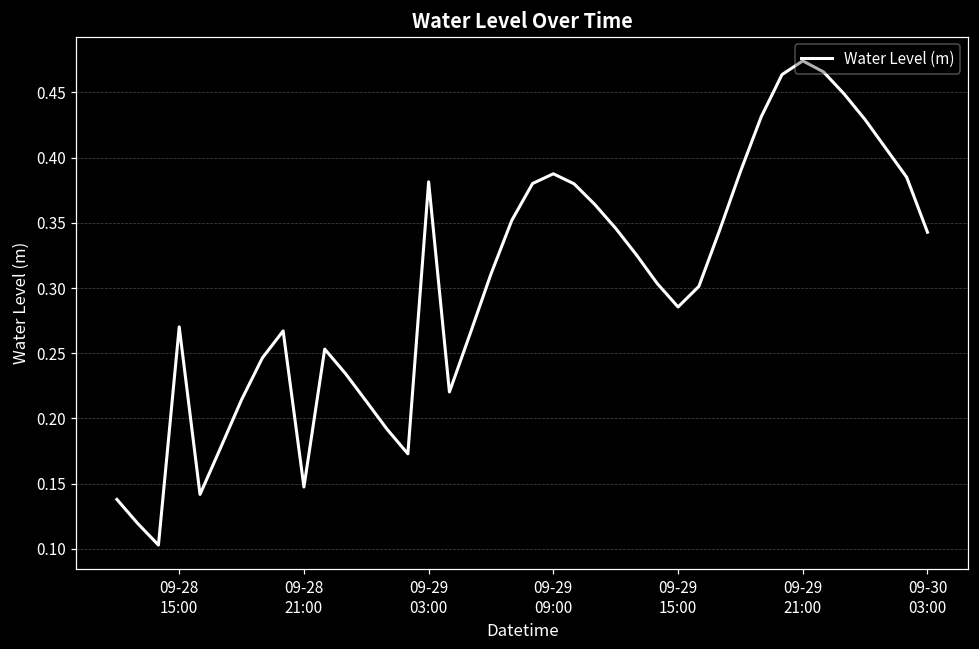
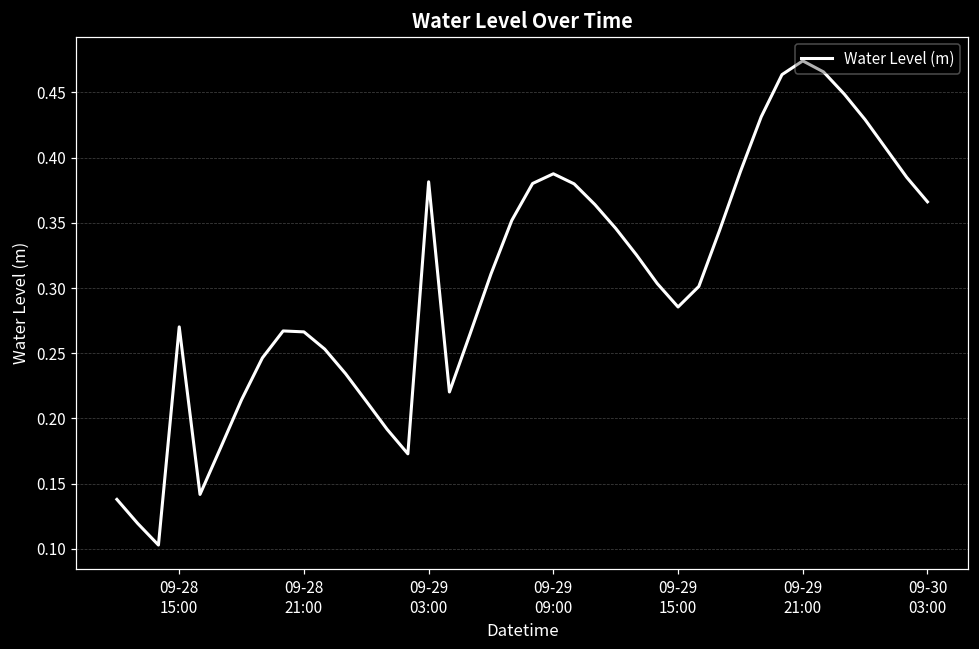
09-28 21:00: 0.147 -> 0.266
09-30 03:00: 0.343 -> 0.366
